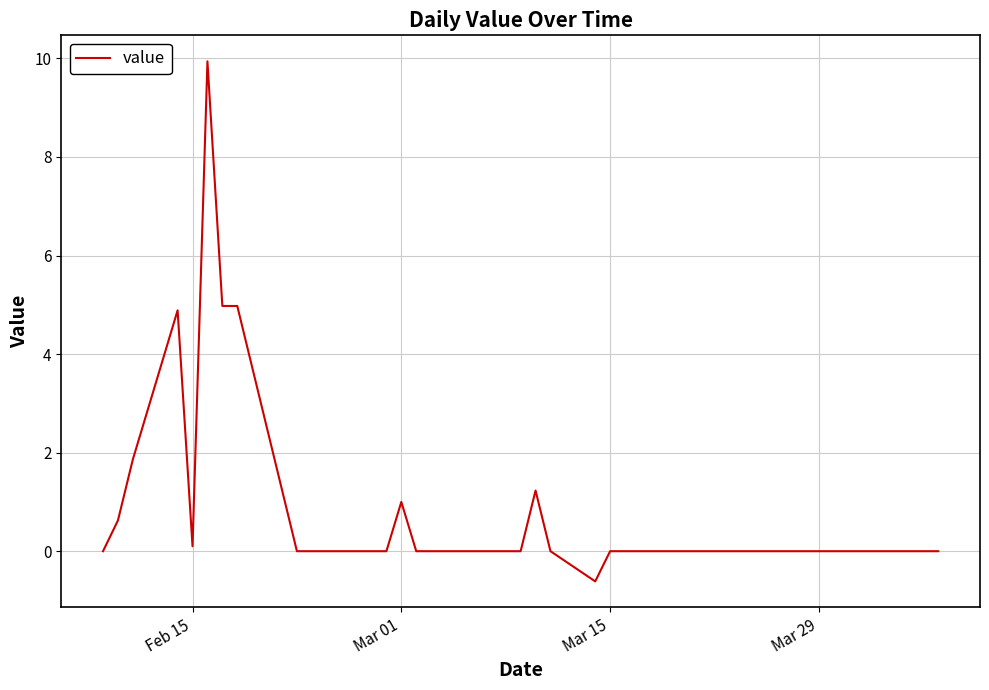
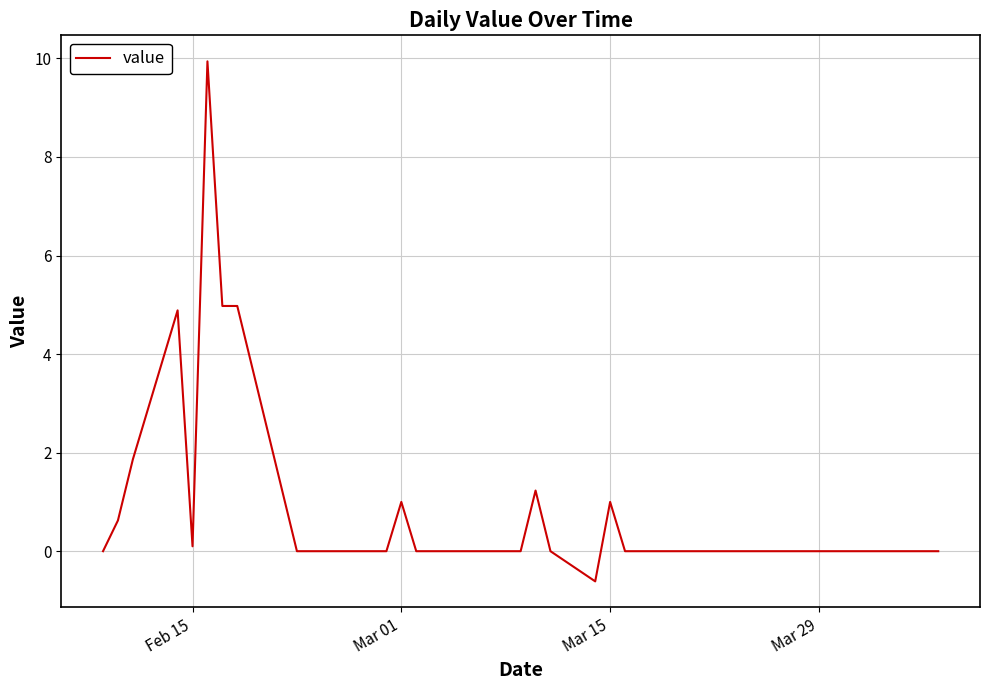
Mar 15: 0 -> 1
